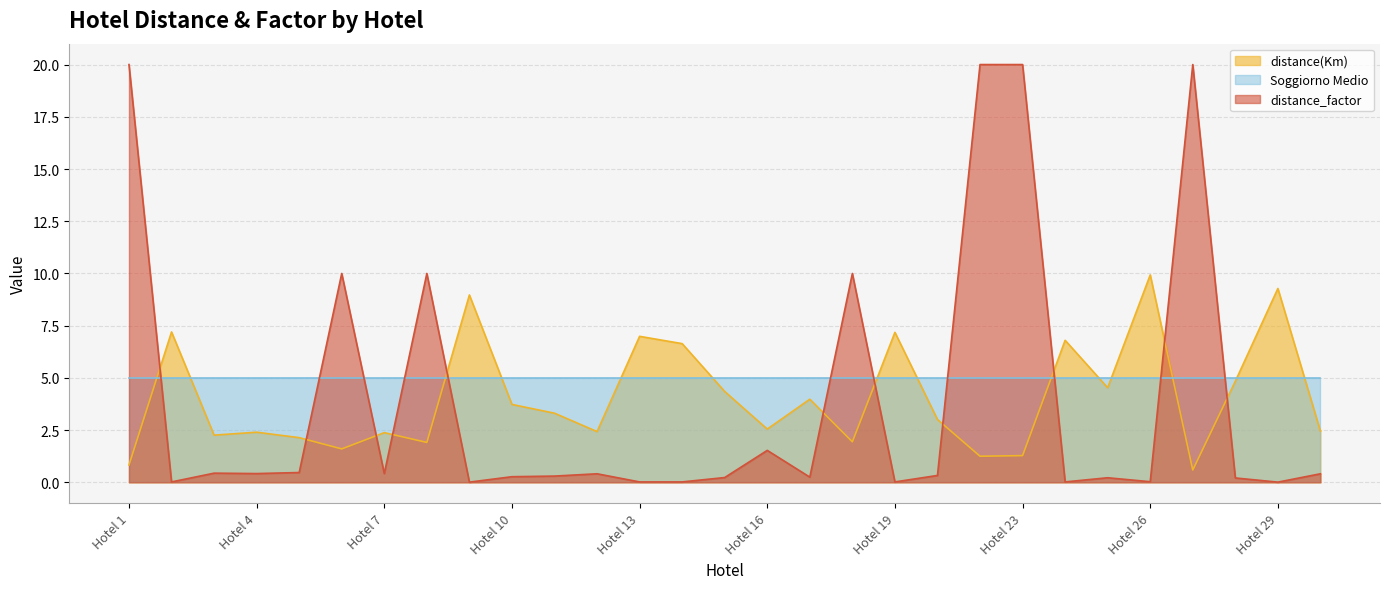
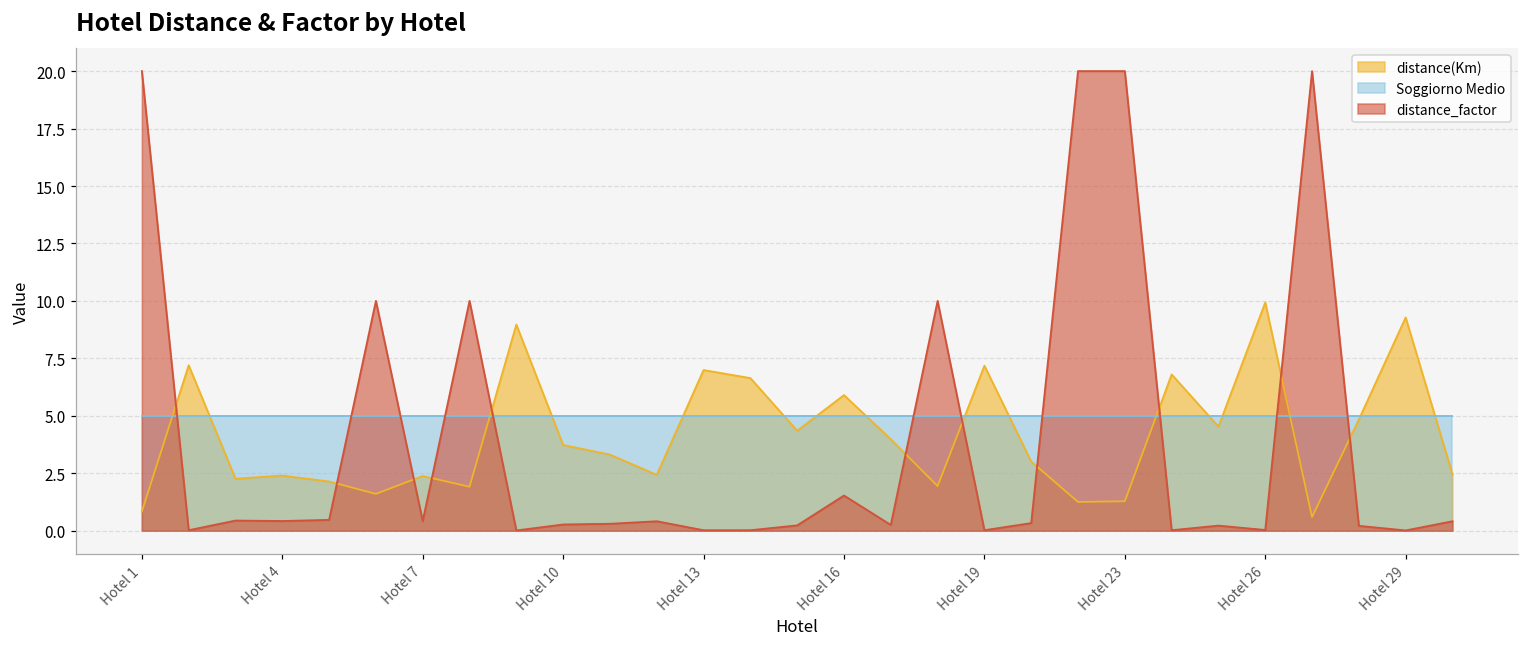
distance(Km), Hotel 16: 2.6 -> 5.9
